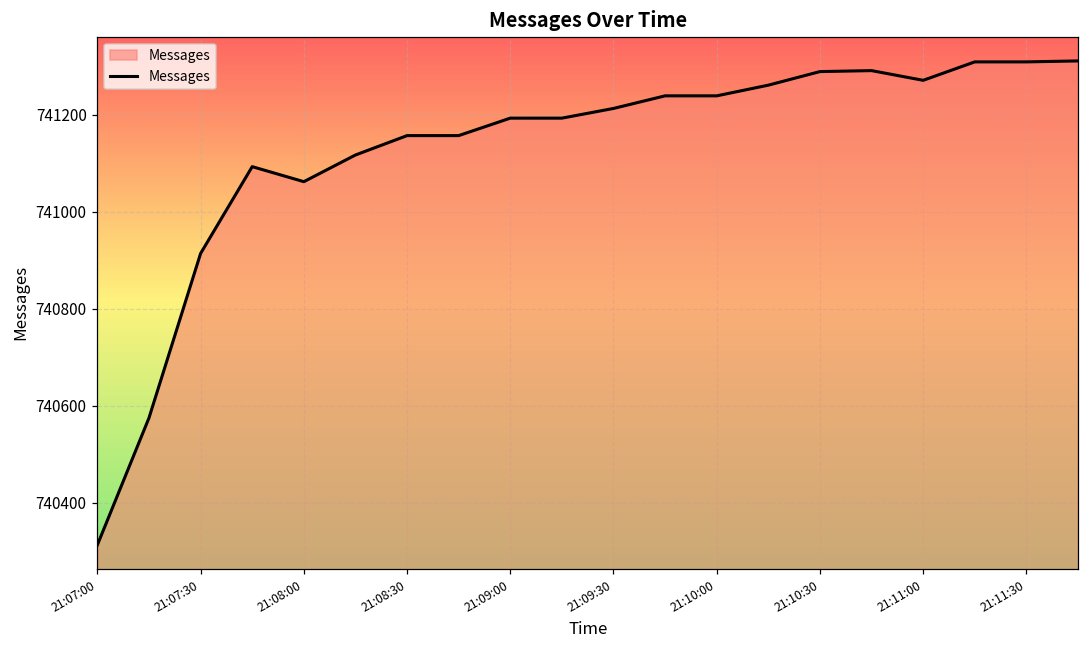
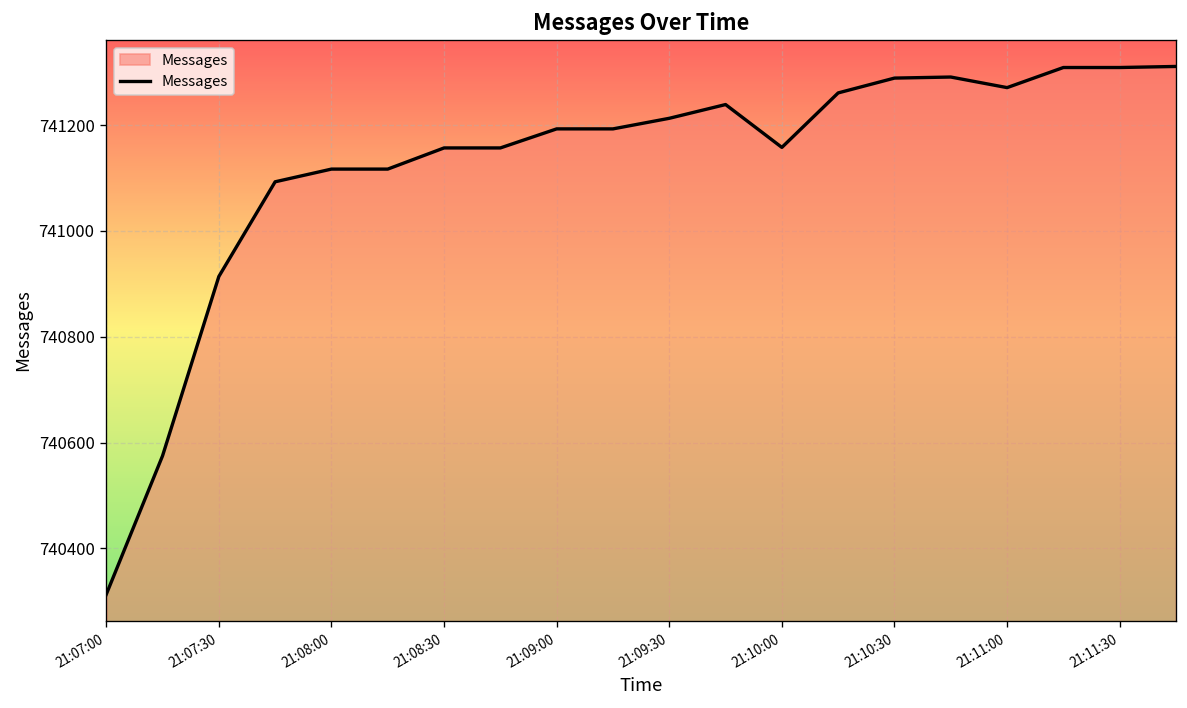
21:08:00: 741060 -> 741120
21:10:00: 741240 -> 741160
